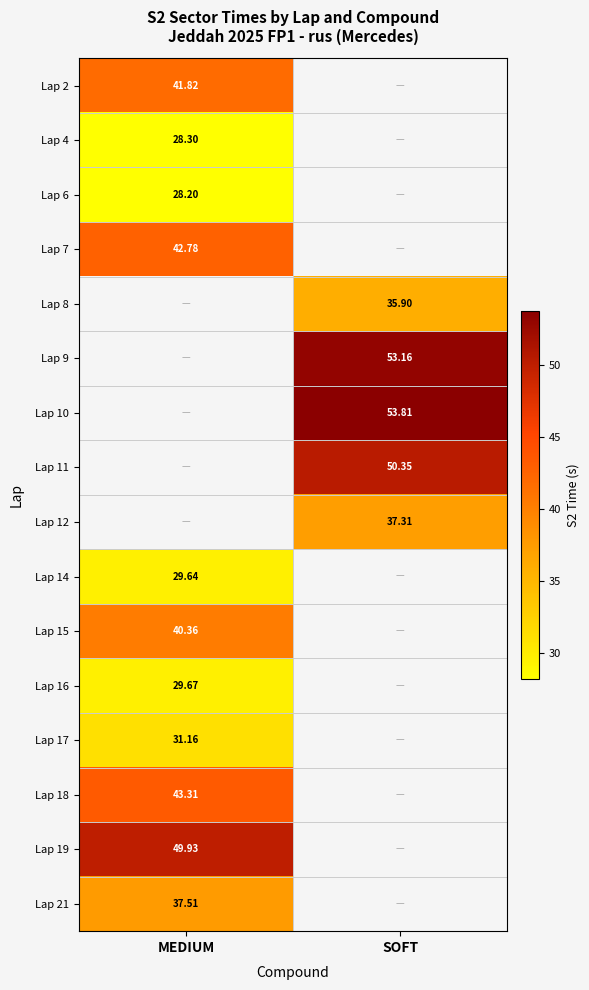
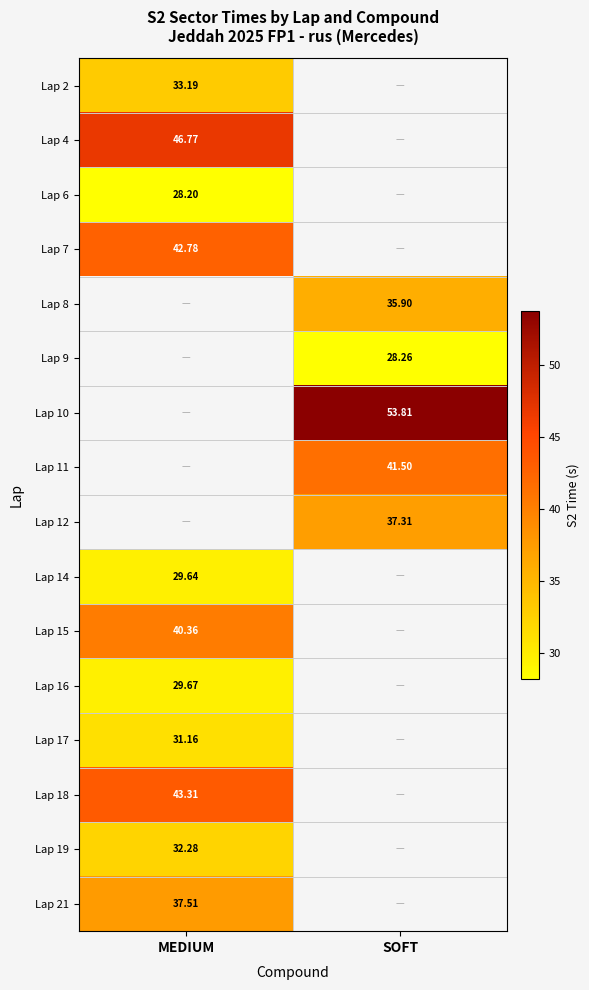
Lap 2, MEDIUM: 41.82 -> 33.19
Lap 4, MEDIUM: 28.30 -> 46.77
Lap 9, SOFT: 53.16 -> 28.26
Lap 11, SOFT: 50.35 -> 41.50
Lap 19, MEDIUM: 49.93 -> 32.28
